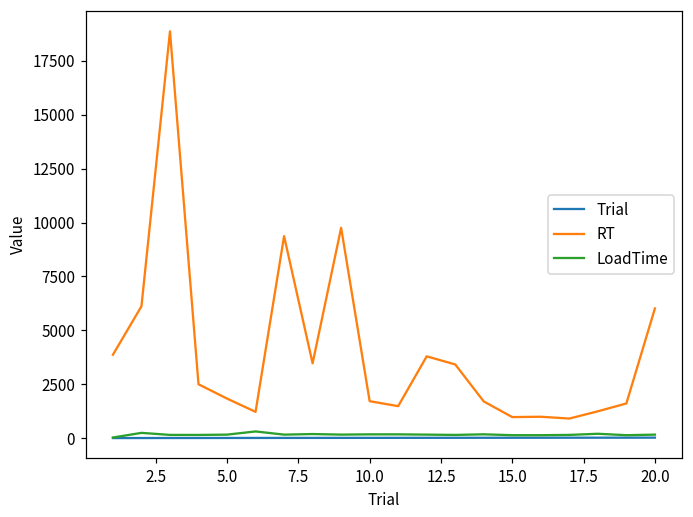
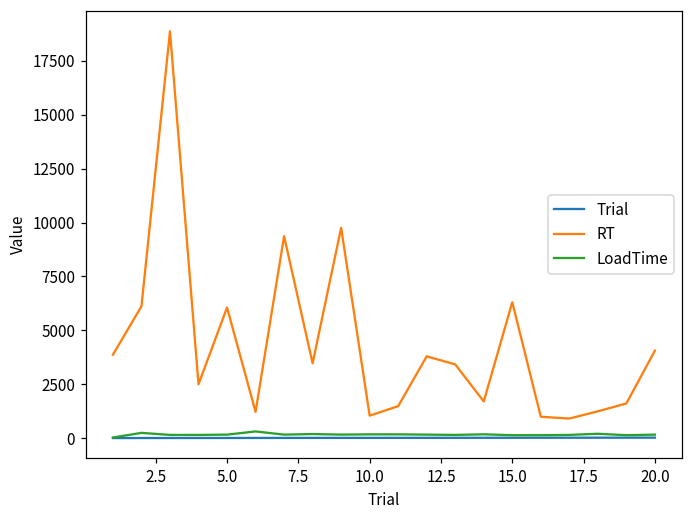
RT, 5.0: 1800 -> 6100
RT, 10.0: 1700 -> 1000
RT, 15.0: 1000 -> 6300
RT, 20.0: 6000 -> 4100
